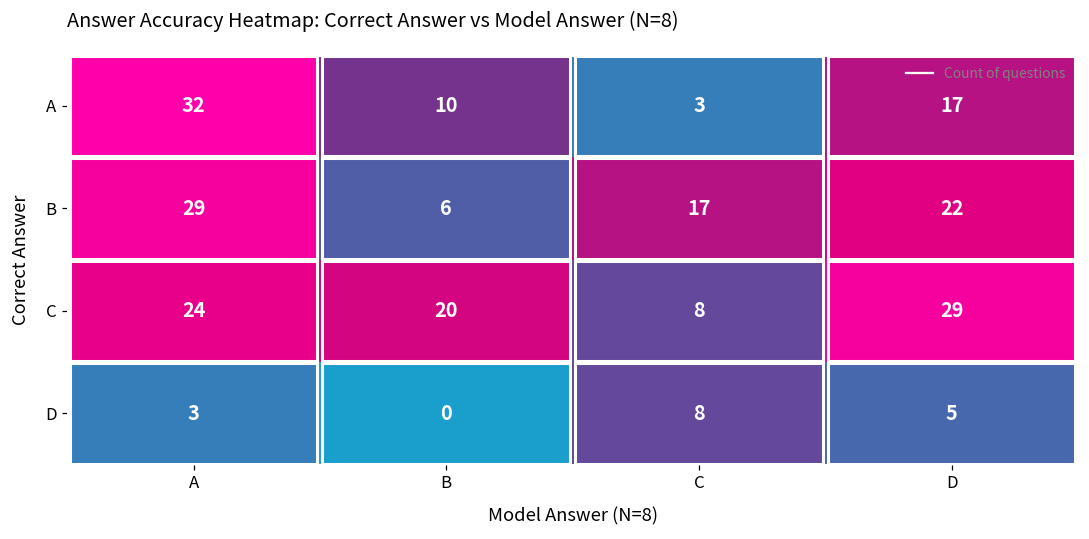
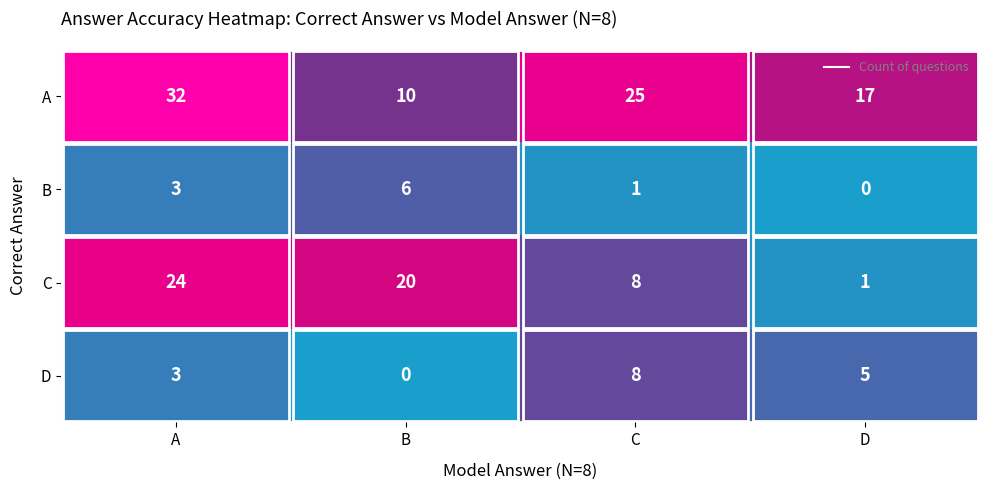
A, C: 3 -> 25
B, A: 29 -> 3
B, C: 17 -> 1
B, D: 22 -> 0
C, D: 29 -> 1
